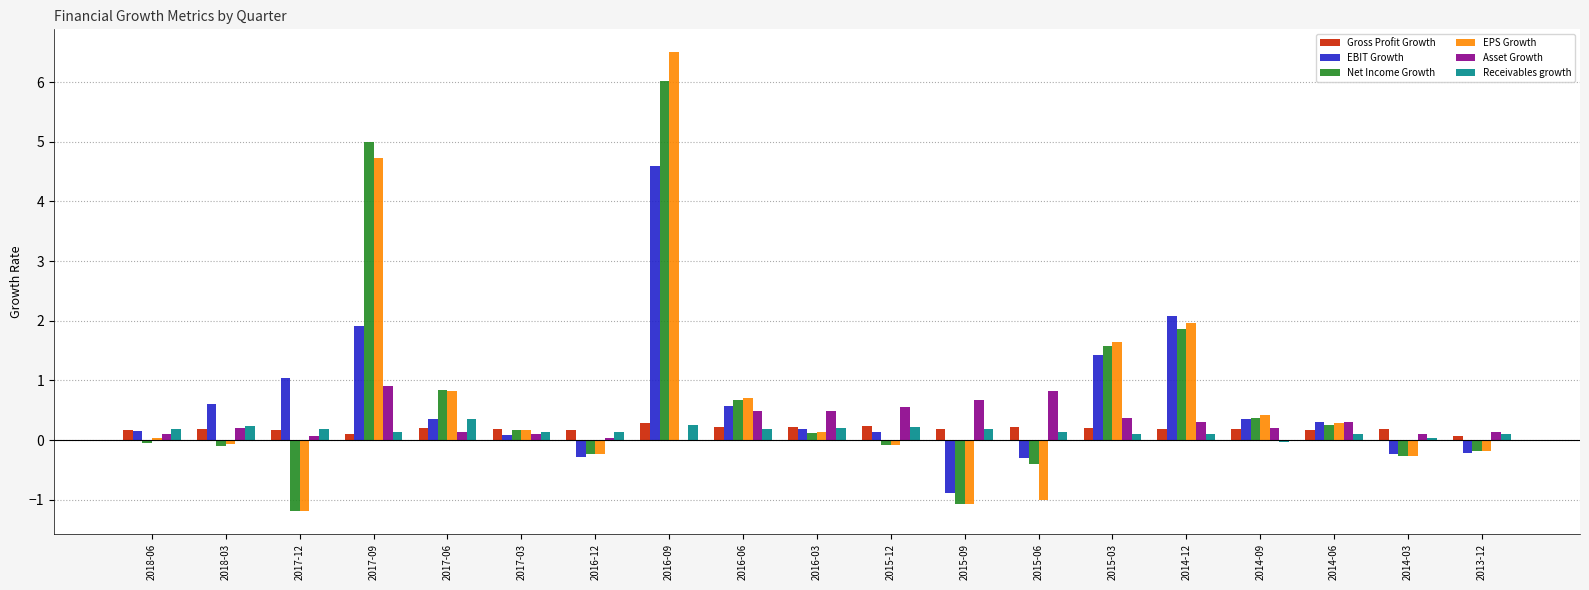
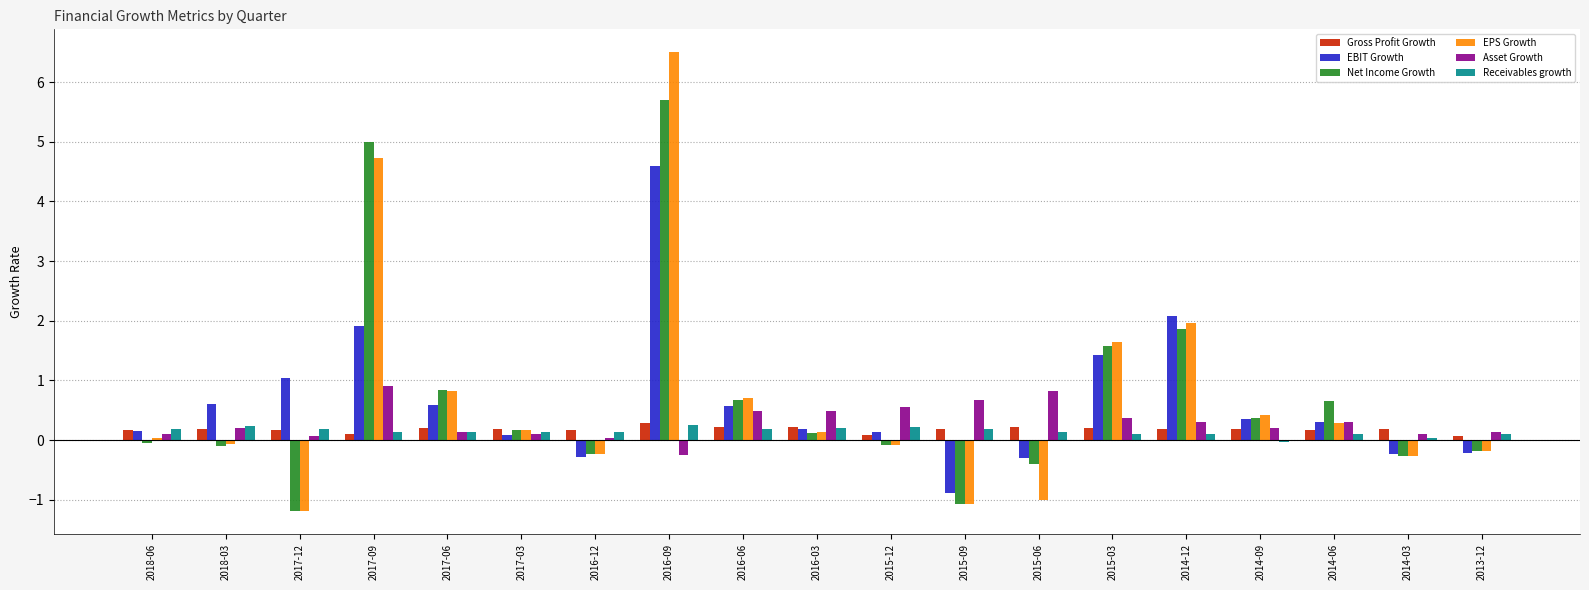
EBIT Growth, 2017-06: 0.4 -> 0.6
Receivables growth, 2017-06: 0.4 -> 0.1
Net Income Growth, 2016-09: 6.0 -> 5.7
Asset Growth, 2016-09: 0.0 -> -0.3
Gross Profit Growth, 2015-12: 0.2 -> 0.1
Net Income Growth, 2014-06: 0.3 -> 0.7
